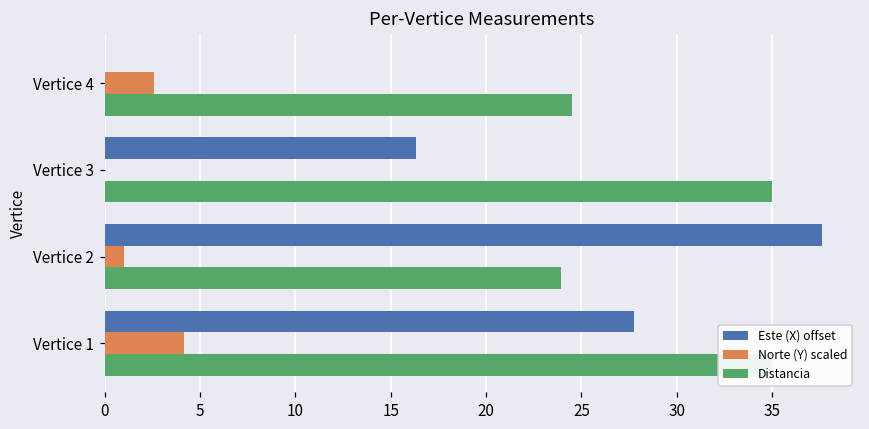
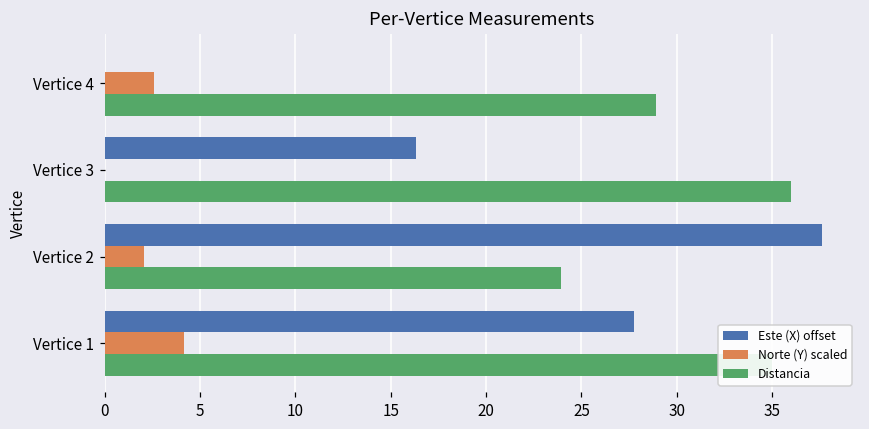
Distancia, Vertice 4: 24.5 -> 28.9
Distancia, Vertice 3: 35 -> 36
Norte (Y) scaled, Vertice 2: 1.0 -> 2.1
